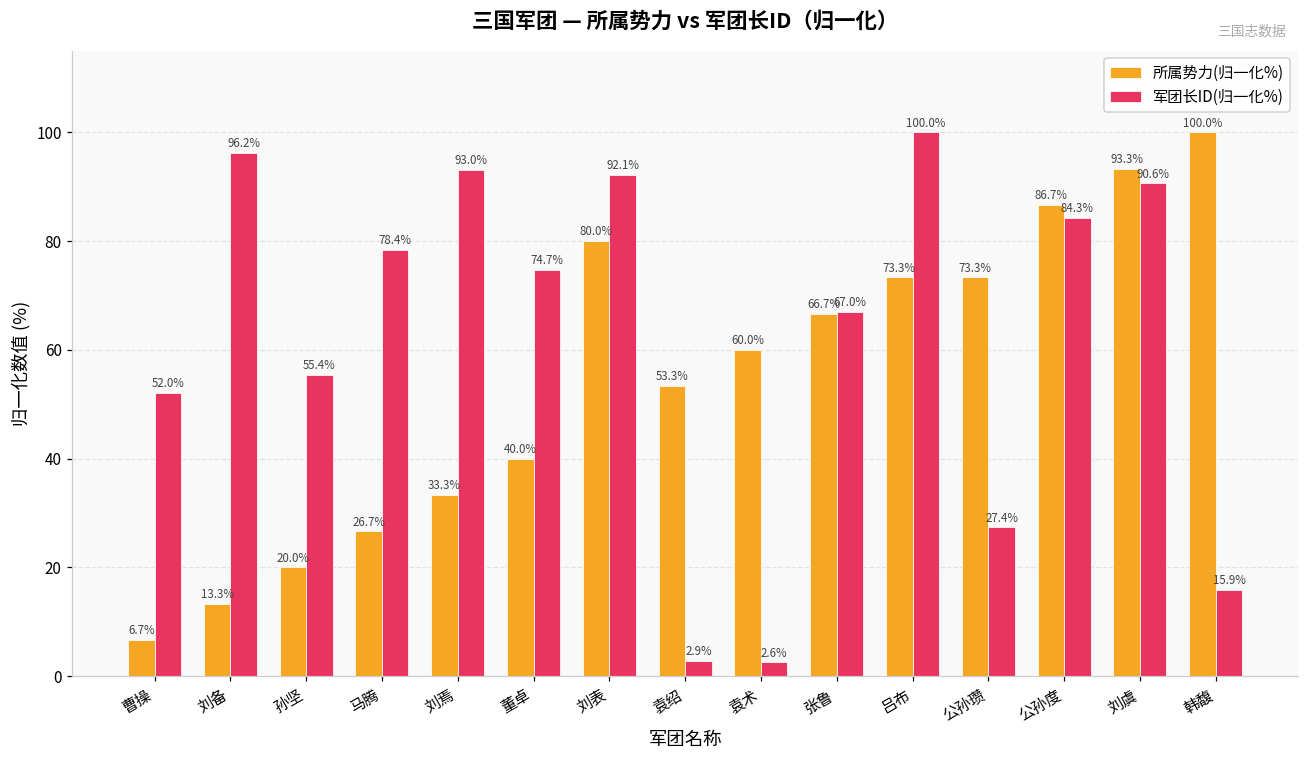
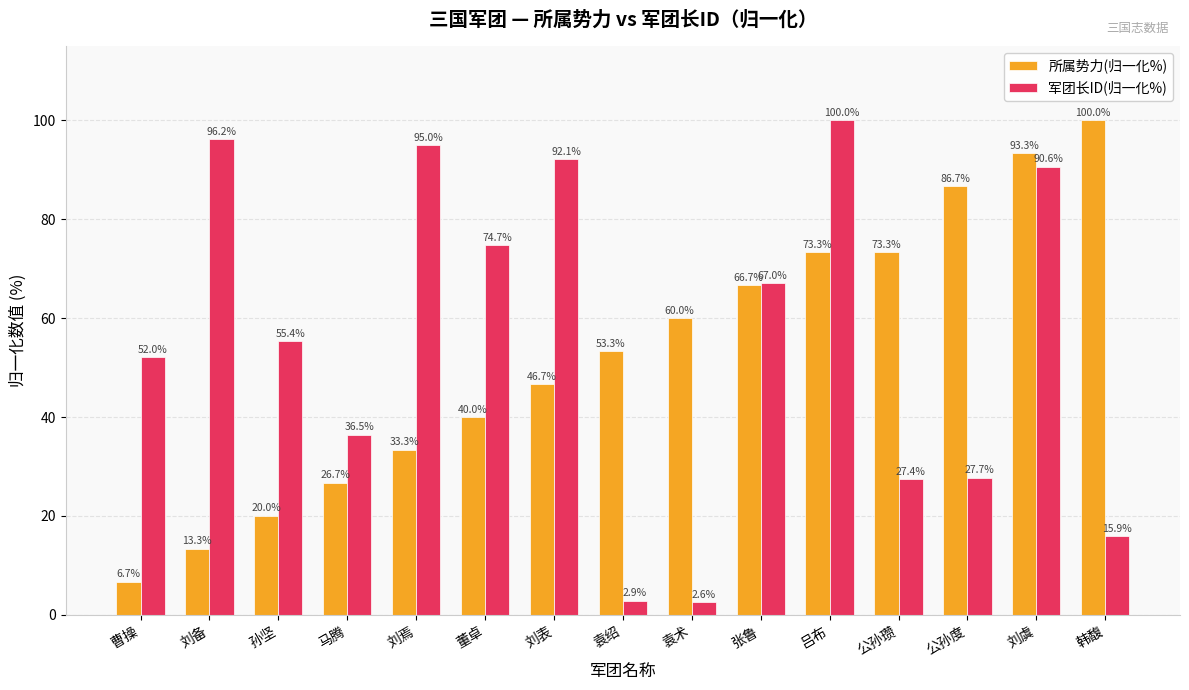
军团长ID(归一化%), 马腾: 78.4% -> 36.5%
军团长ID(归一化%), 刘焉: 93.0% -> 95.0%
所属势力(归一化%), 刘表: 80.0% -> 46.7%
军团长ID(归一化%), 公孙度: 84.3% -> 27.7%
